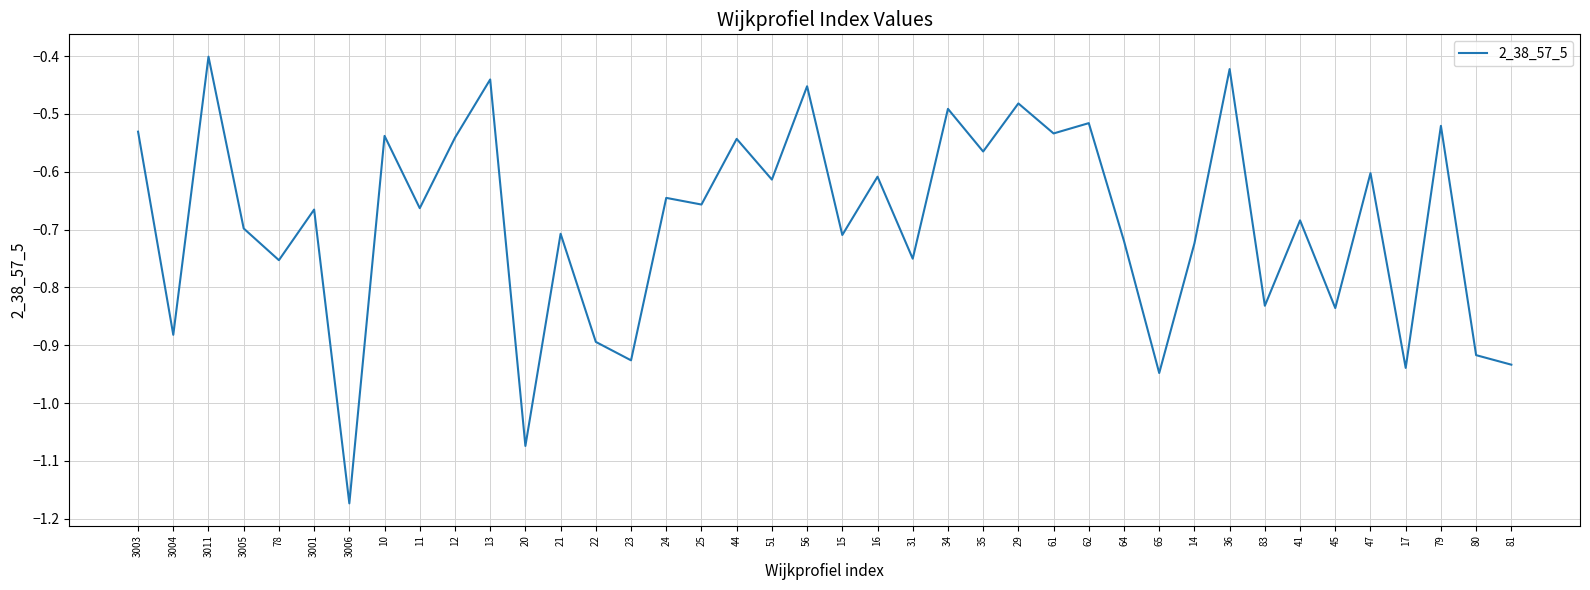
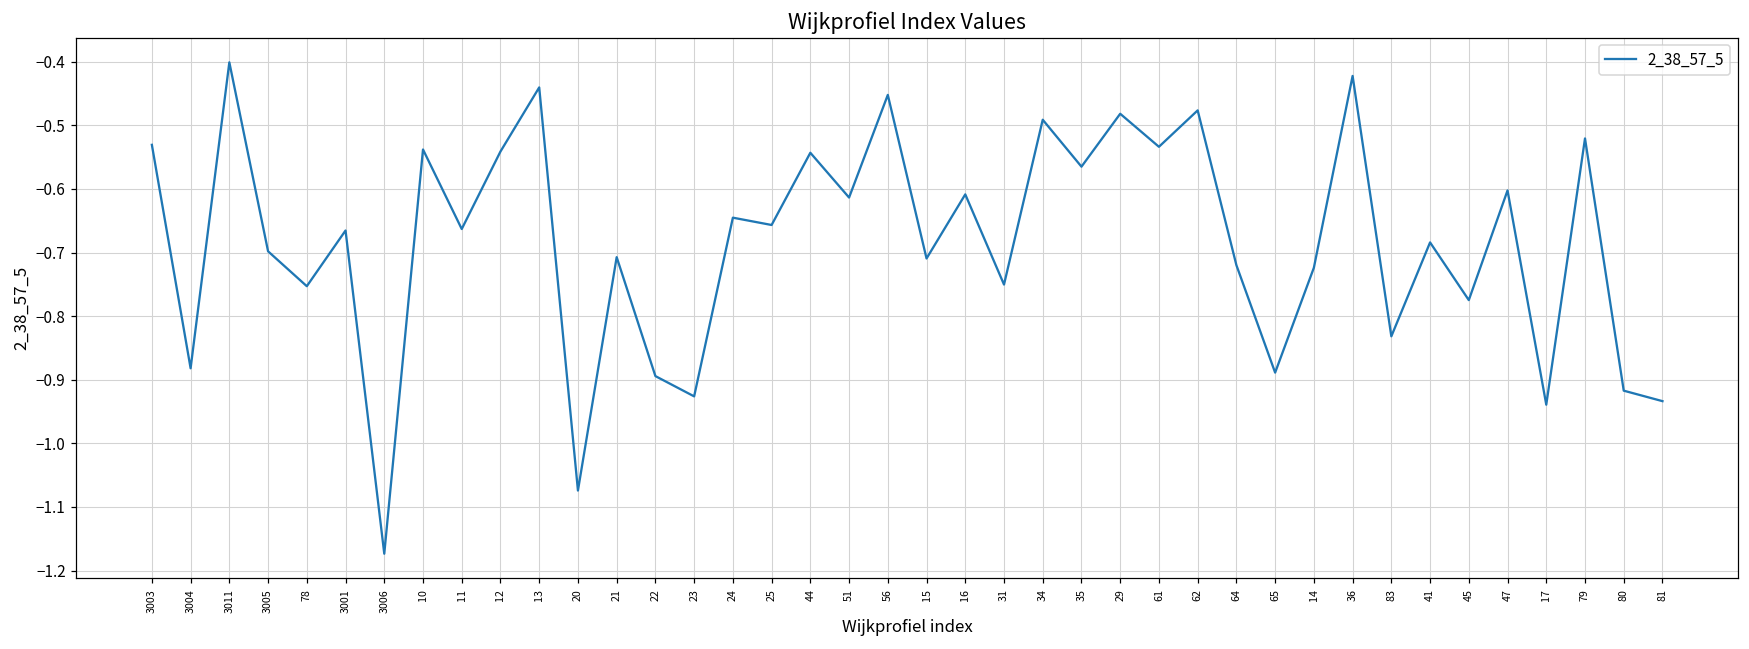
62: -0.52 -> -0.48
65: -0.95 -> -0.89
45: -0.84 -> -0.77
